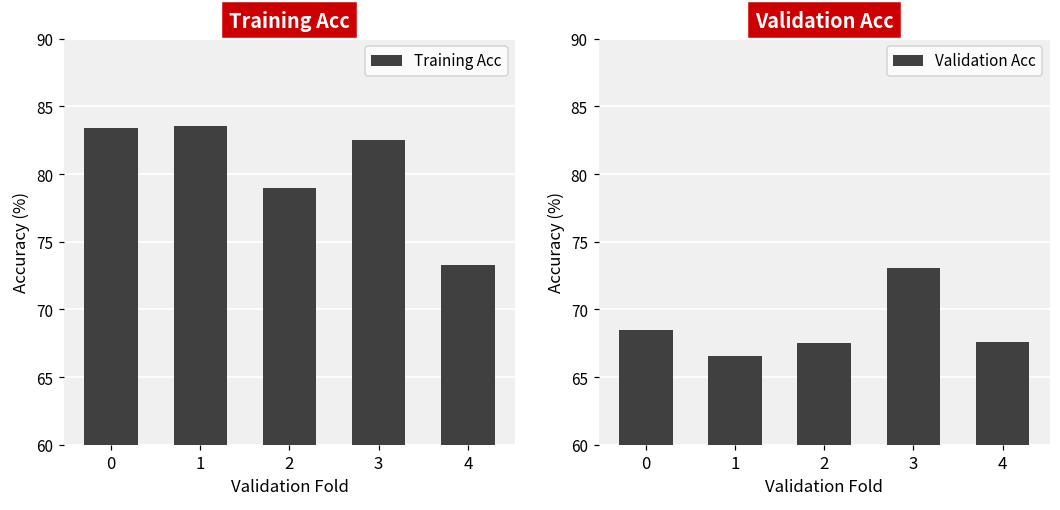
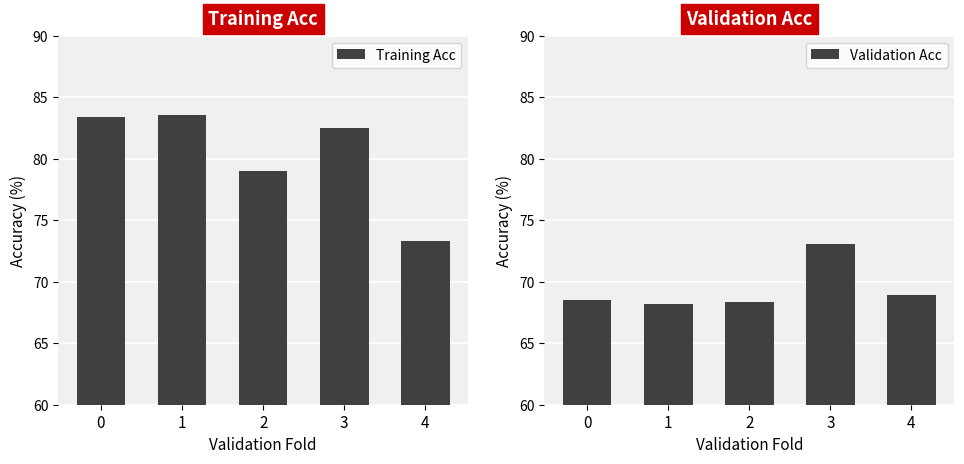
Validation Acc, 1: 66.6 -> 68.2
Validation Acc, 2: 67.5 -> 68.3
Validation Acc, 4: 67.6 -> 69.0
